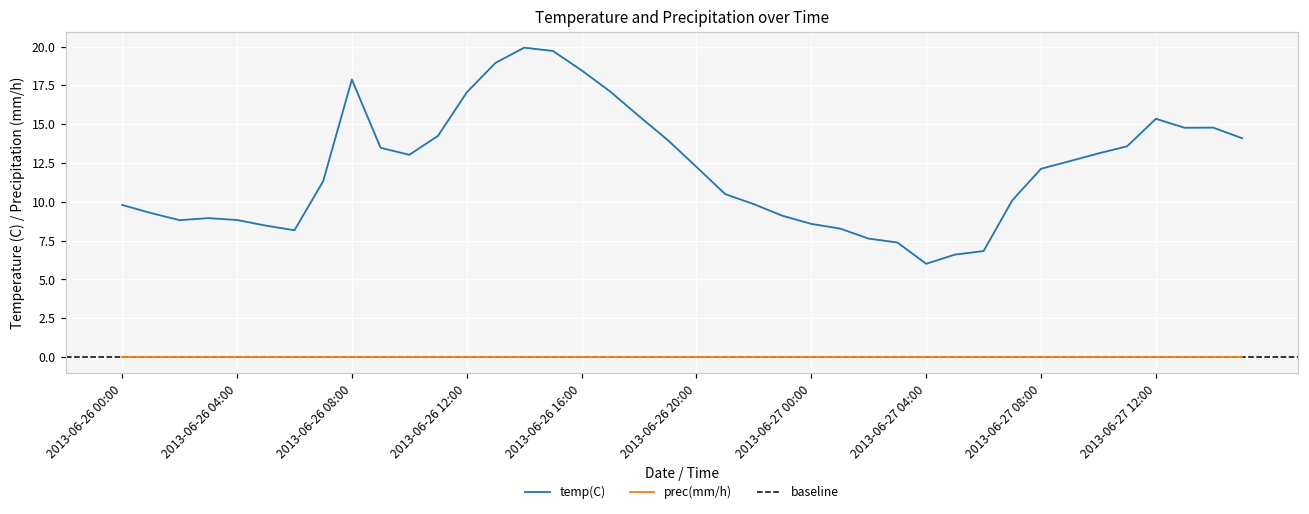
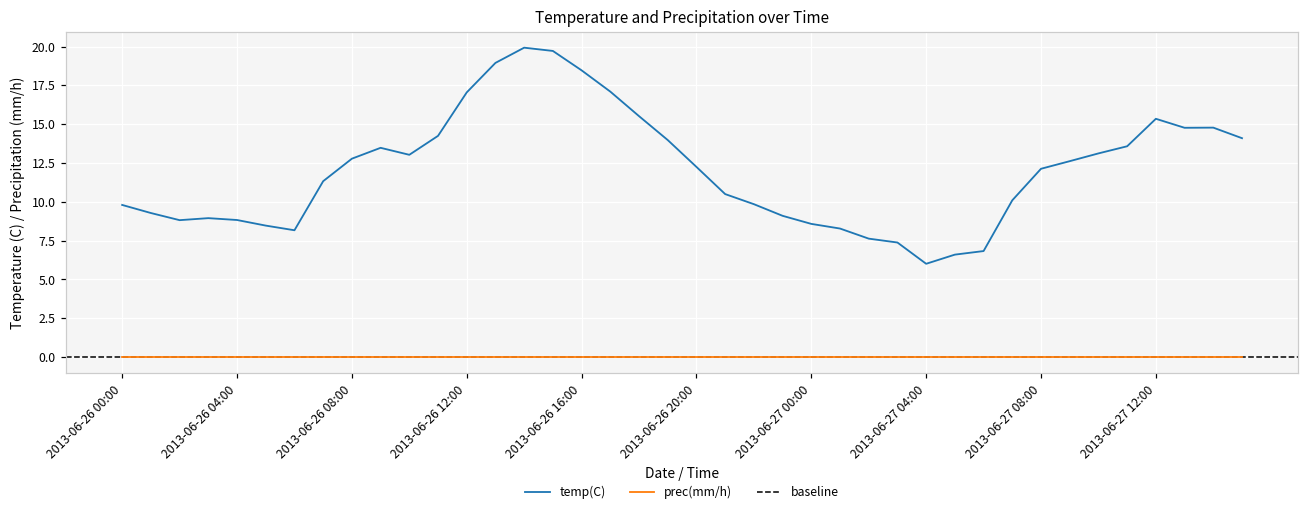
temp(C), 2013-06-26 08:00: 17.9 -> 12.8
